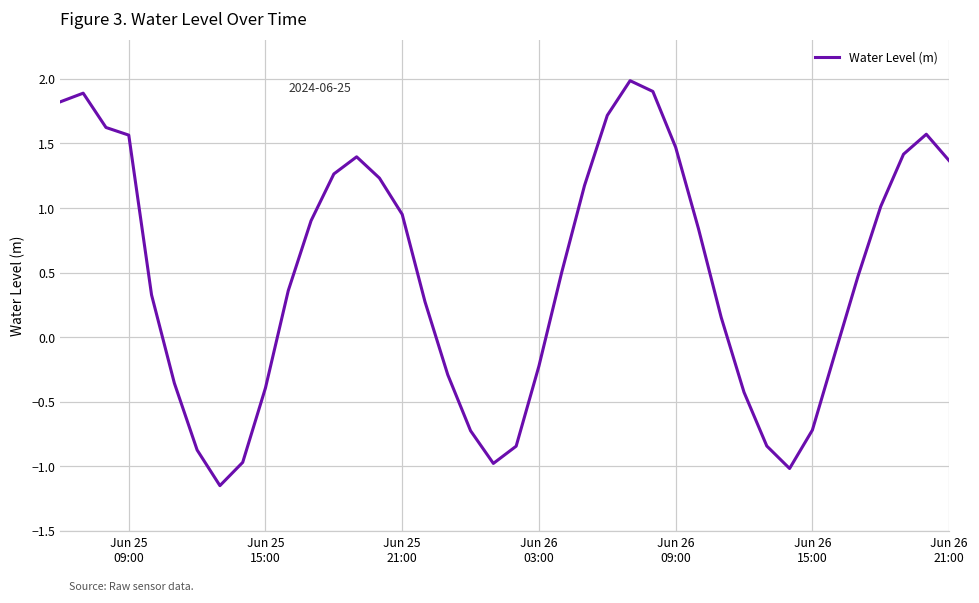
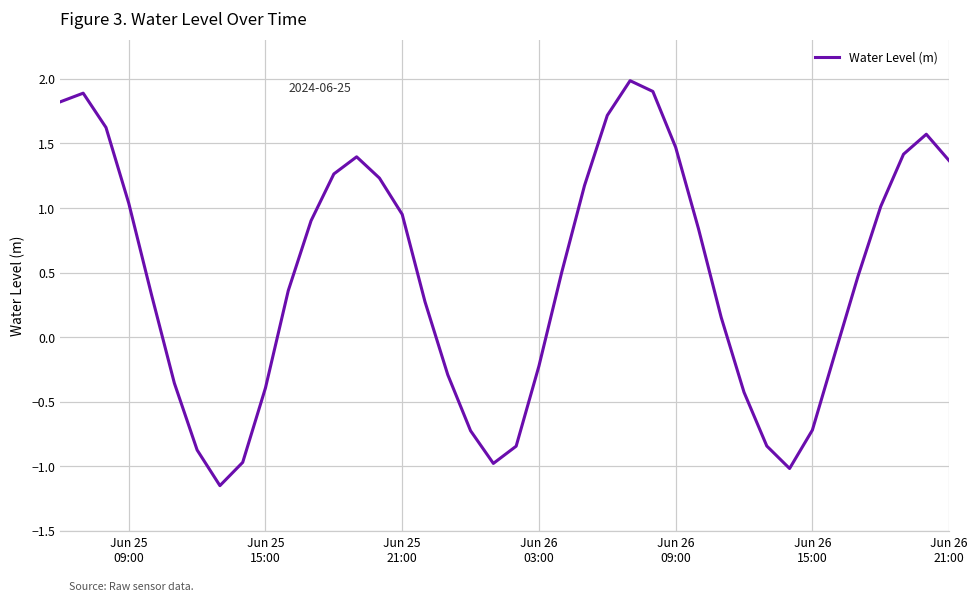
Jun 25 09:00: 1.56 -> 1.04
